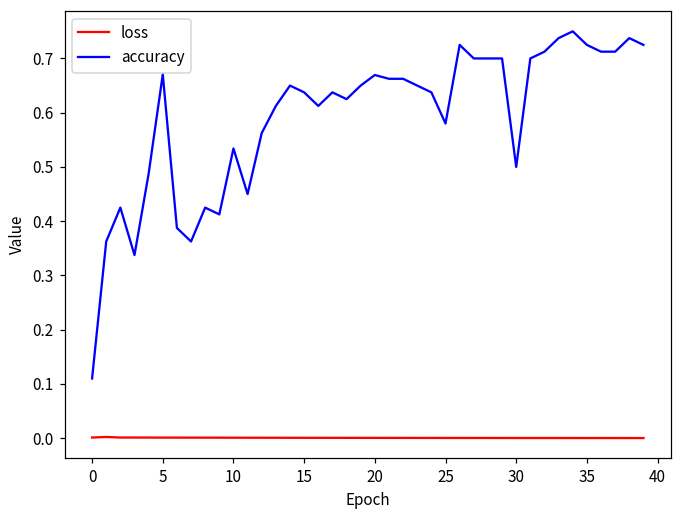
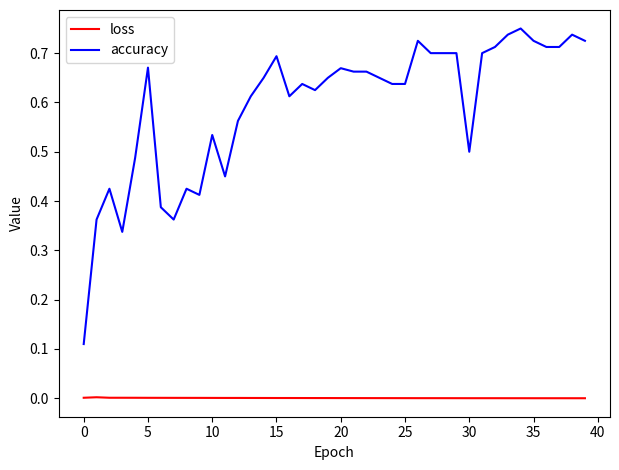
accuracy, 15: 0.64 -> 0.69
accuracy, 25: 0.58 -> 0.64
